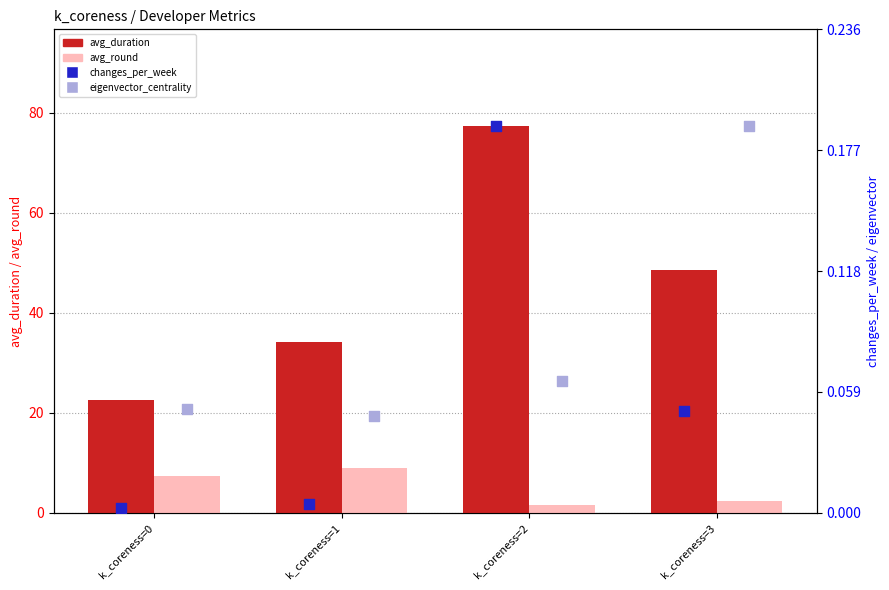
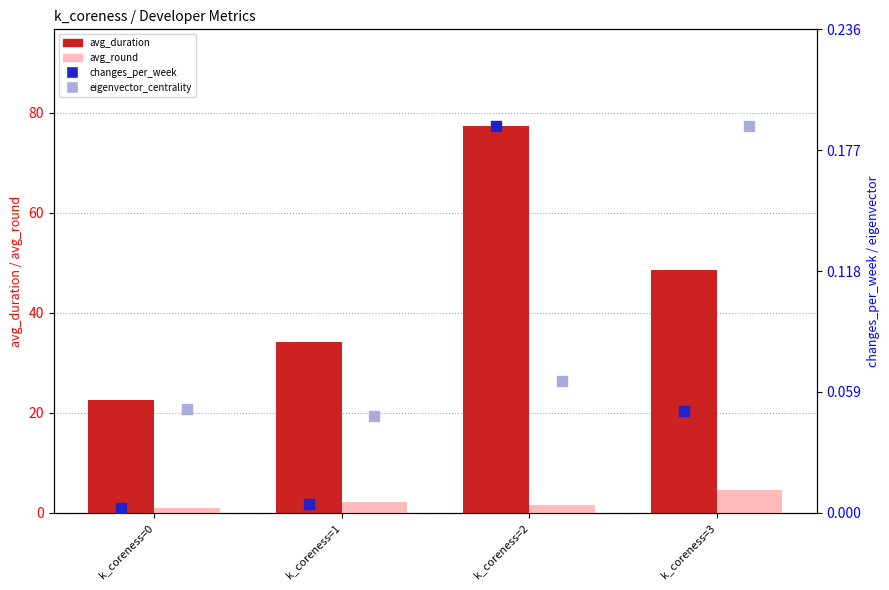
avg_round, k_coreness=0: 7 -> 1
avg_round, k_coreness=1: 9 -> 2
avg_round, k_coreness=3: 2 -> 5
